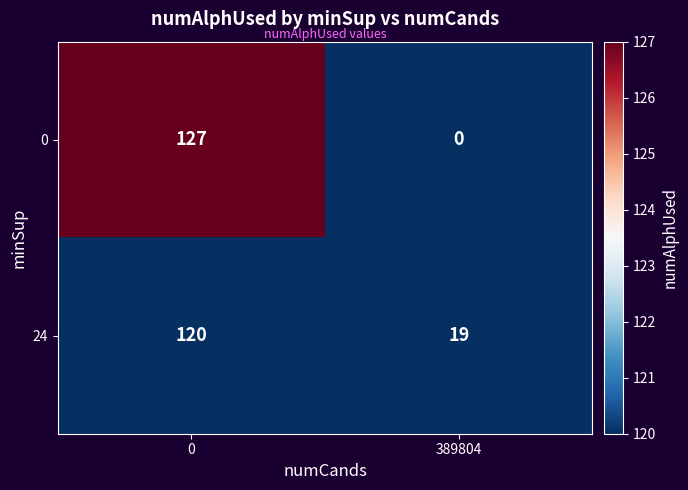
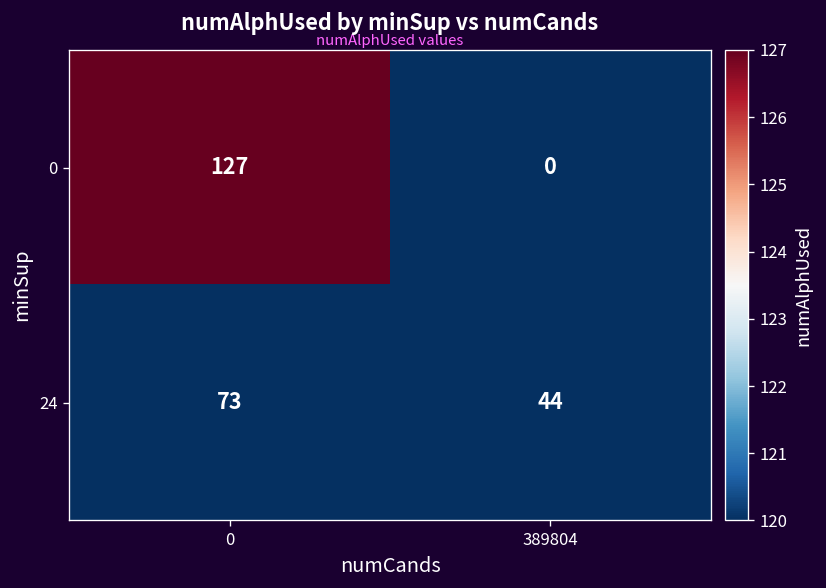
24, 0: 120 -> 73
24, 389804: 19 -> 44
